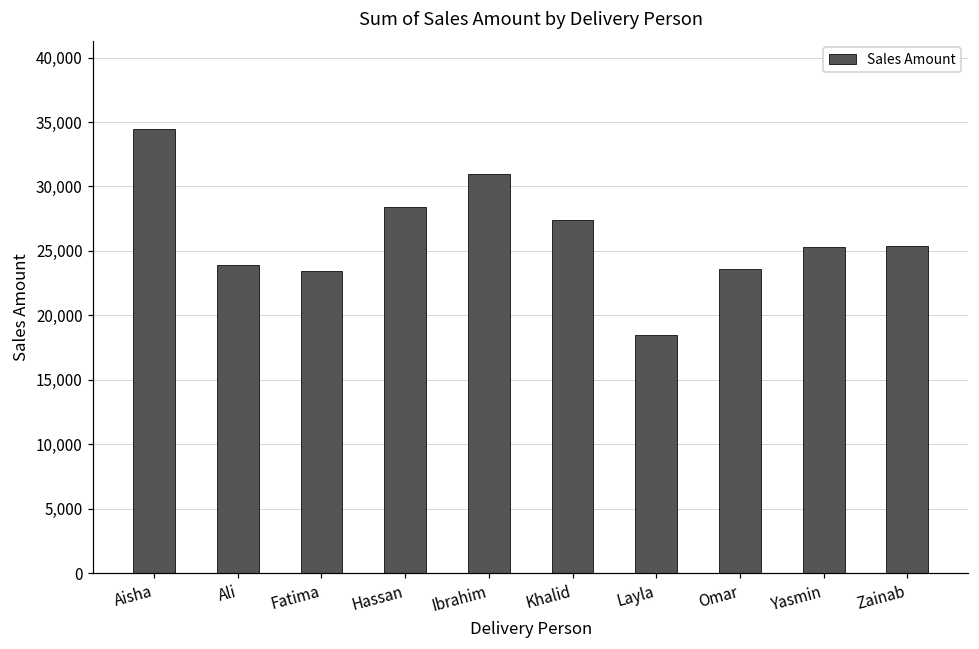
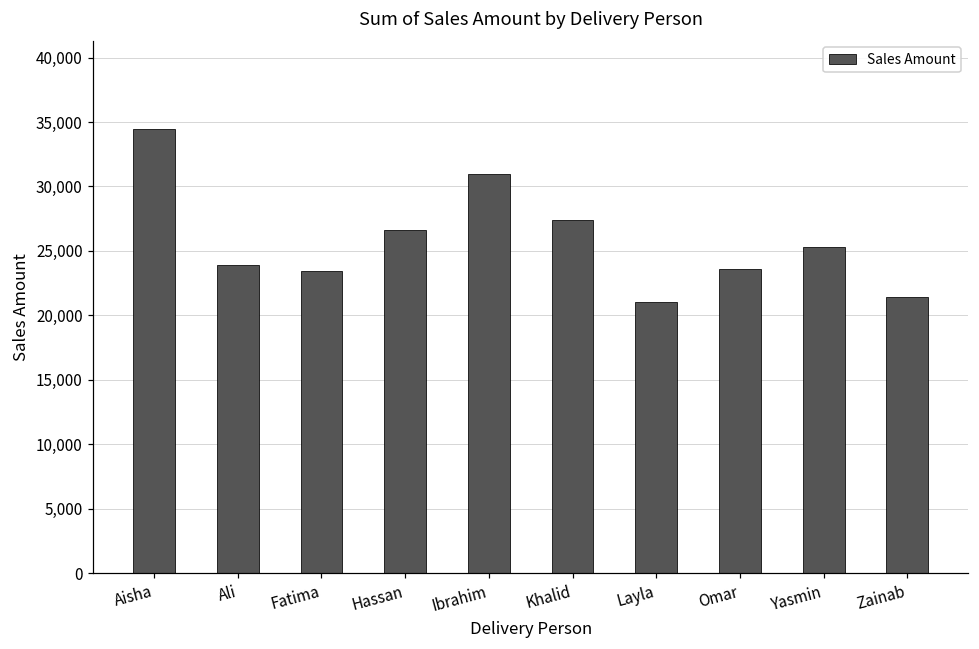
Hassan: 28,400 -> 26,600
Layla: 18,500 -> 21,000
Zainab: 25,400 -> 21,400
